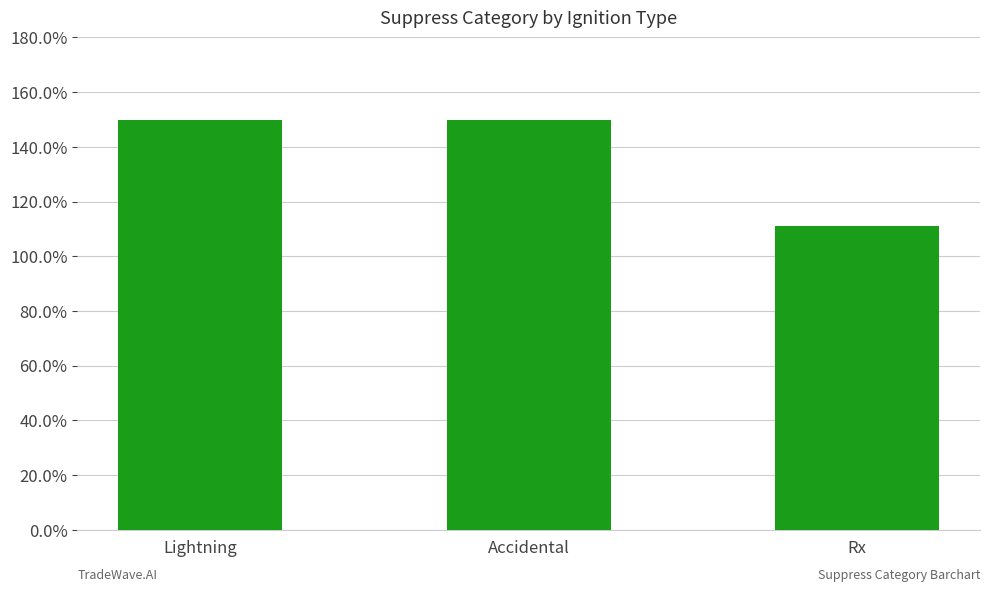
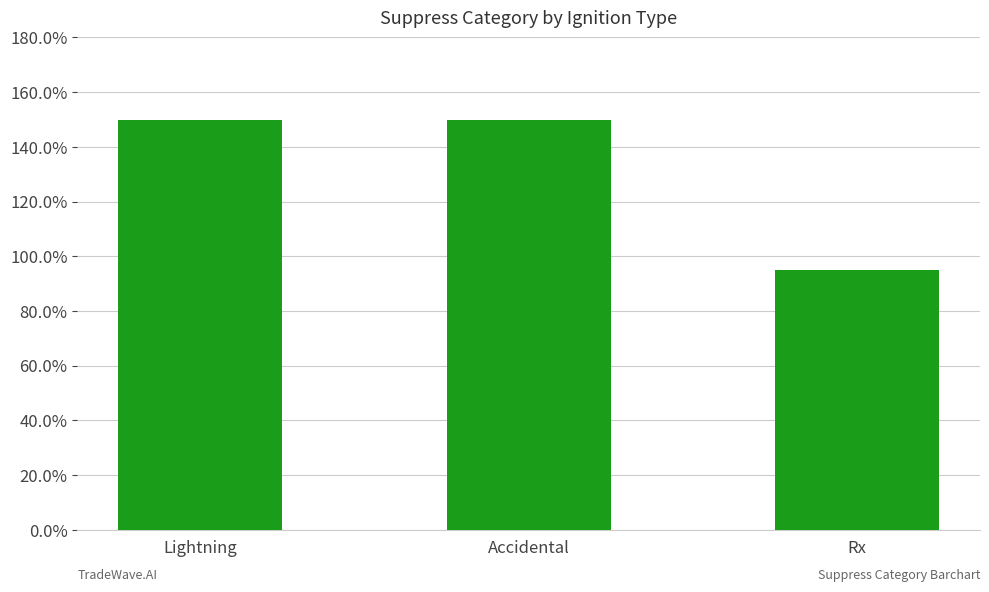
Rx: 111% -> 95%
